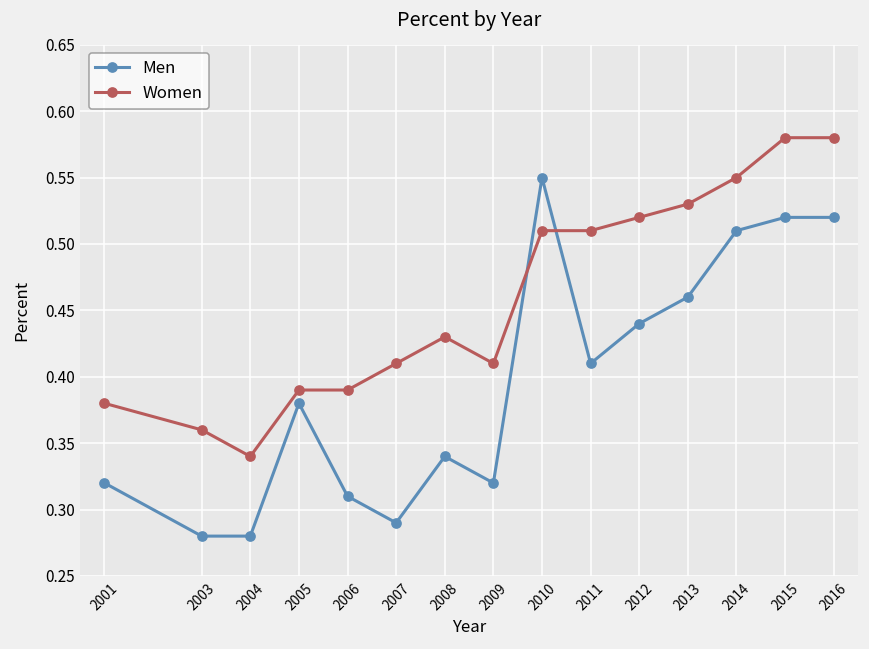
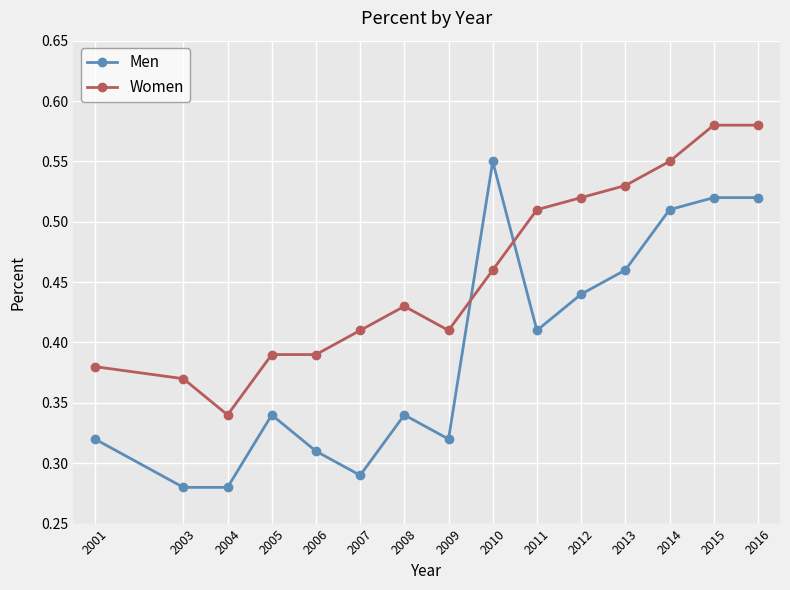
Women, 2003: 0.36 -> 0.37
Men, 2005: 0.38 -> 0.34
Women, 2010: 0.51 -> 0.46
